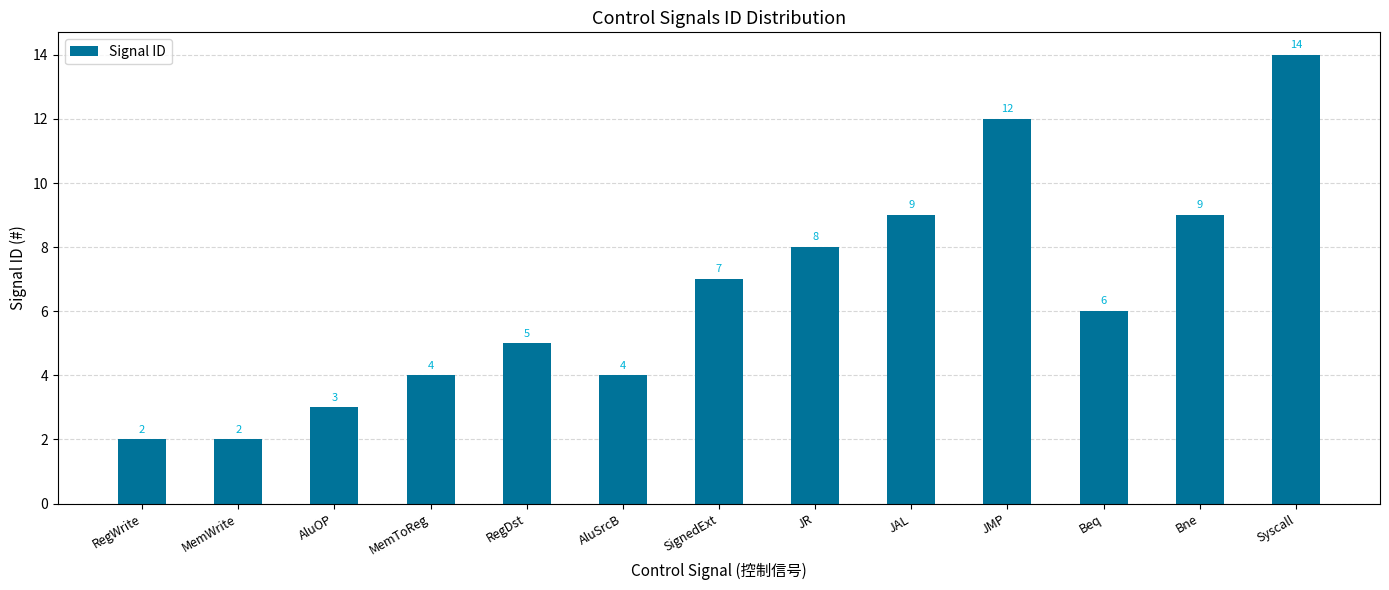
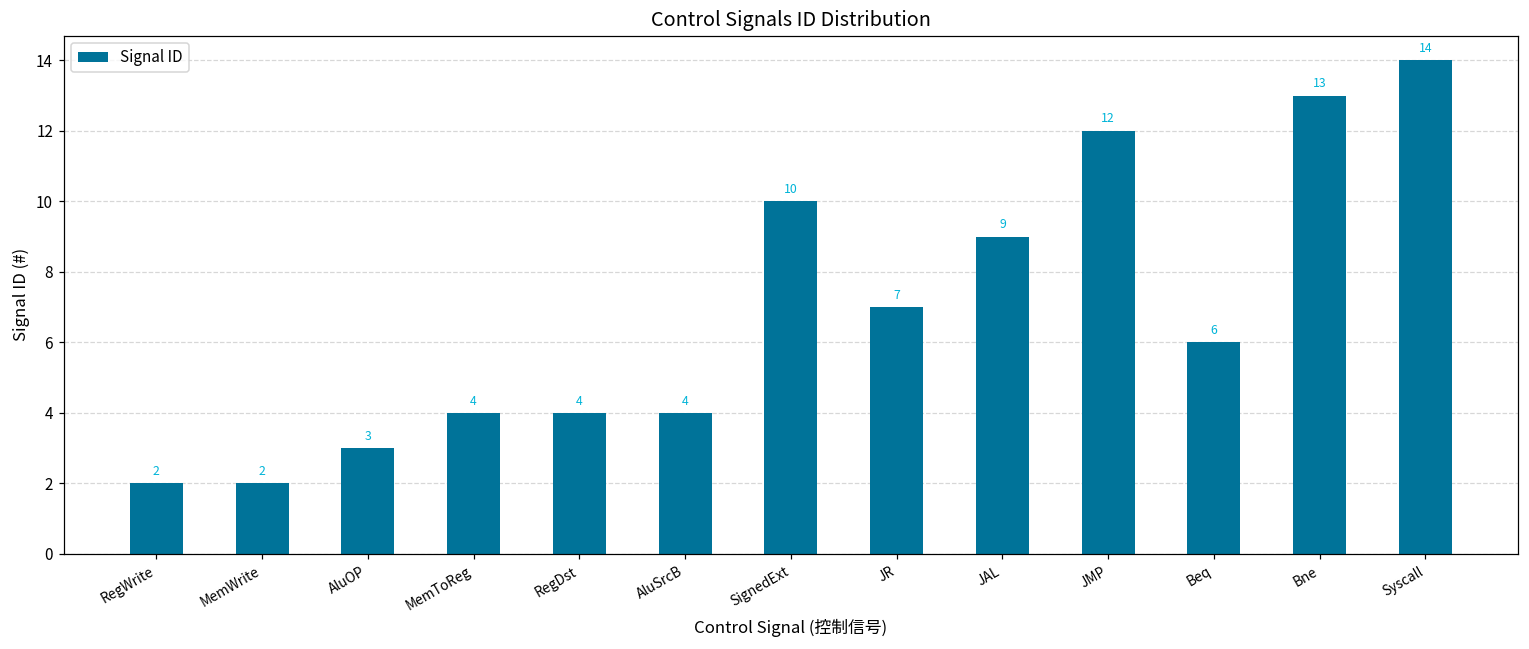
RegDst: 5 -> 4
SignedExt: 7 -> 10
JR: 8 -> 7
Bne: 9 -> 13
